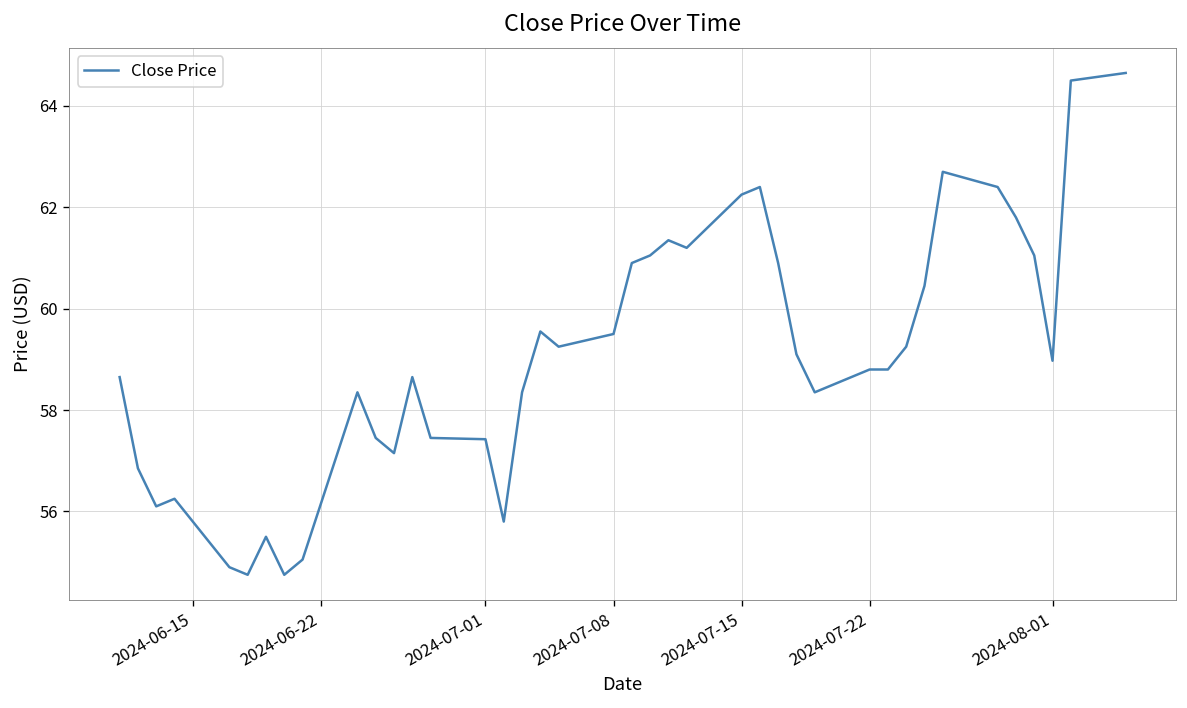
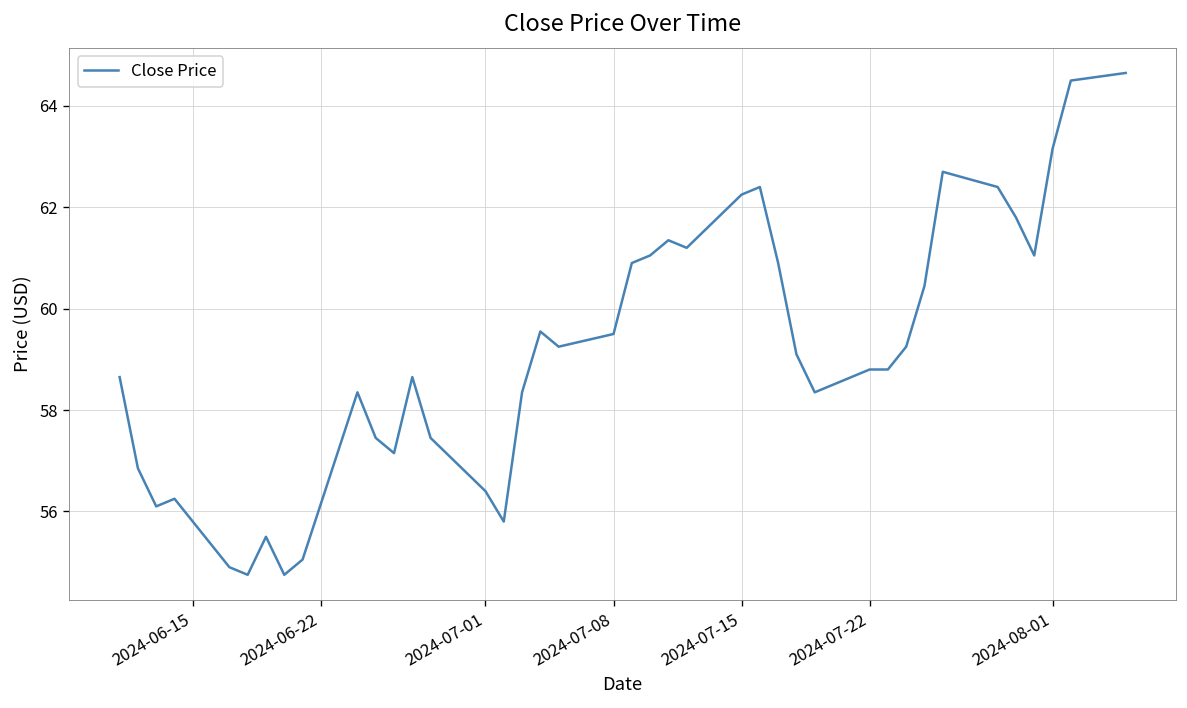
2024-07-01: 57.4 -> 56.4
2024-08-01: 59.0 -> 63.1
